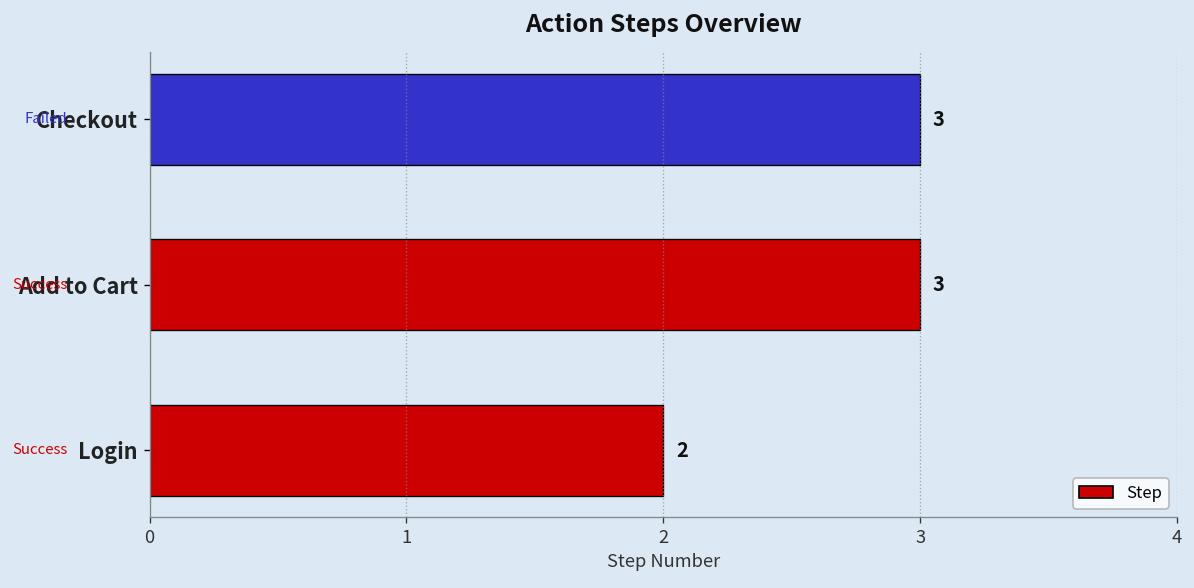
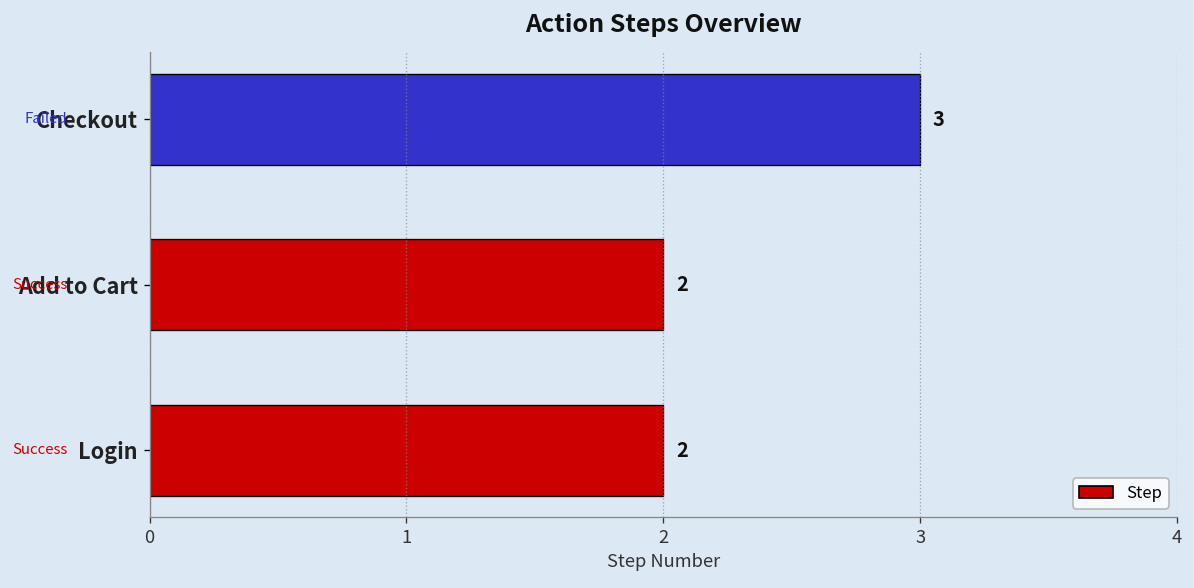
Add to Cart: 3 -> 2
